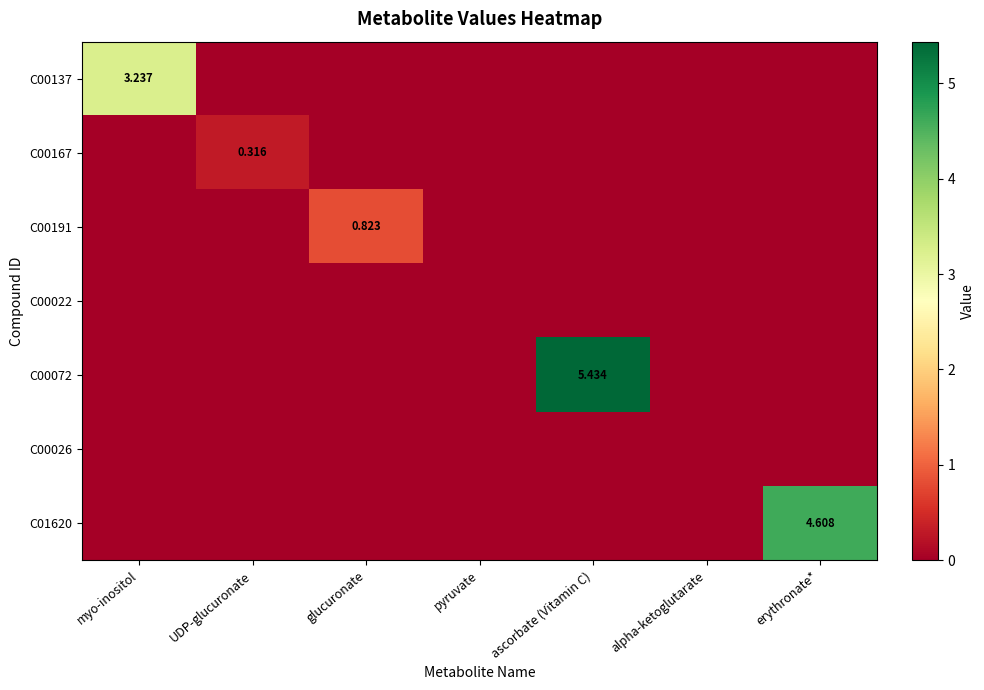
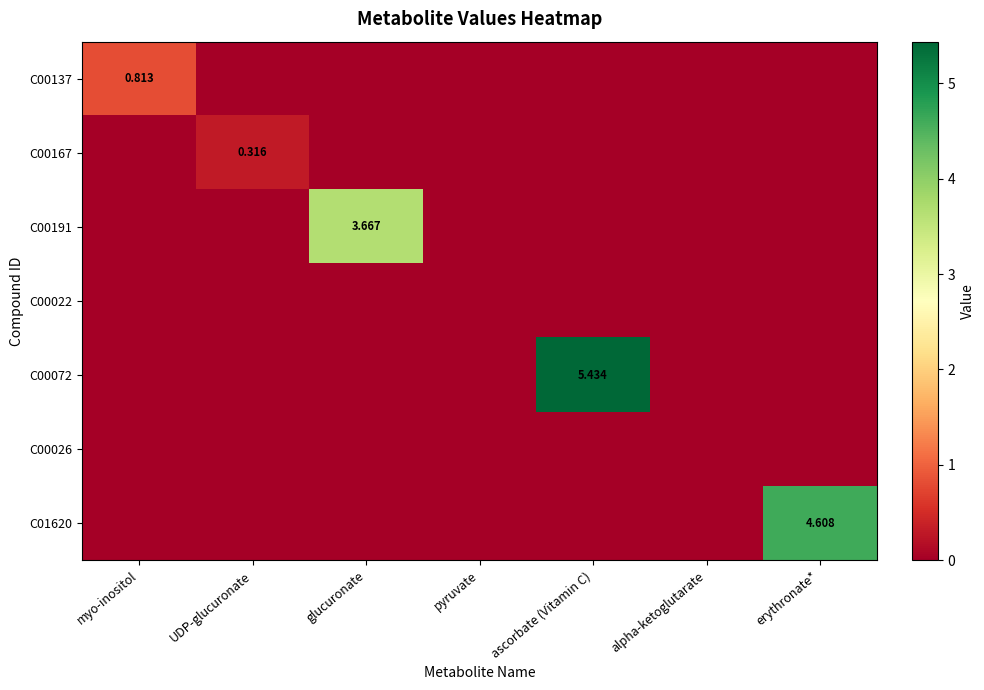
C00137, myo-inositol: 3.237 -> 0.813
C00191, glucuronate: 0.823 -> 3.667
